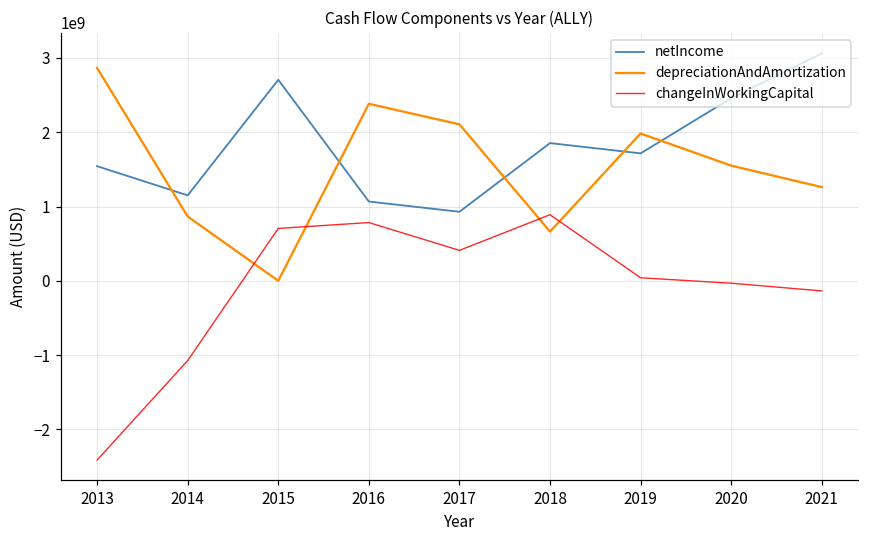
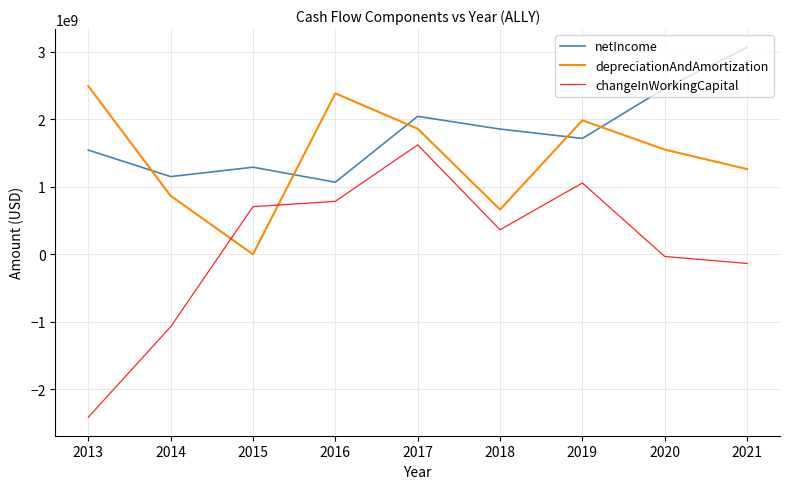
depreciationAndAmortization, 2013: 2900000000 -> 2500000000
netIncome, 2015: 2700000000 -> 1300000000
netIncome, 2017: 900000000 -> 2000000000
depreciationAndAmortization, 2017: 2100000000 -> 1900000000
changeInWorkingCapital, 2017: 400000000 -> 1600000000
changeInWorkingCapital, 2018: 900000000 -> 400000000
changeInWorkingCapital, 2019: 0 -> 1100000000
